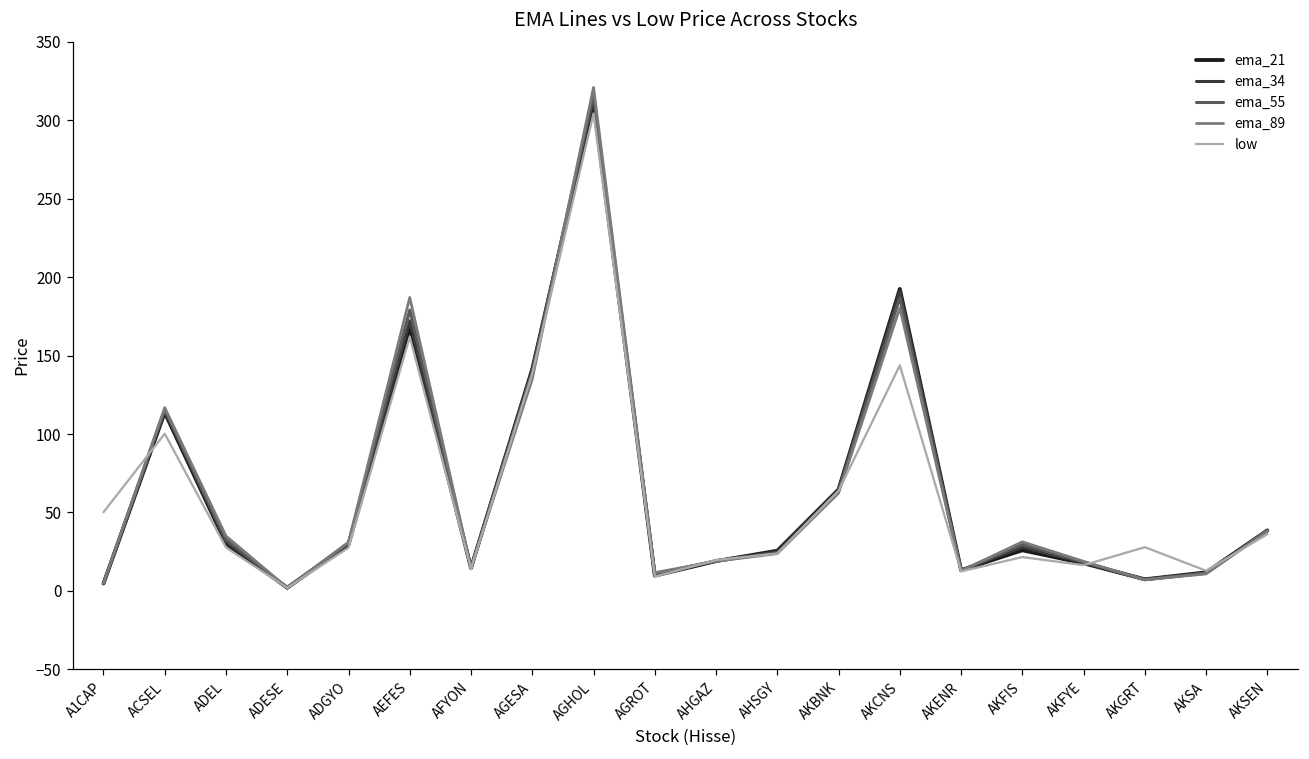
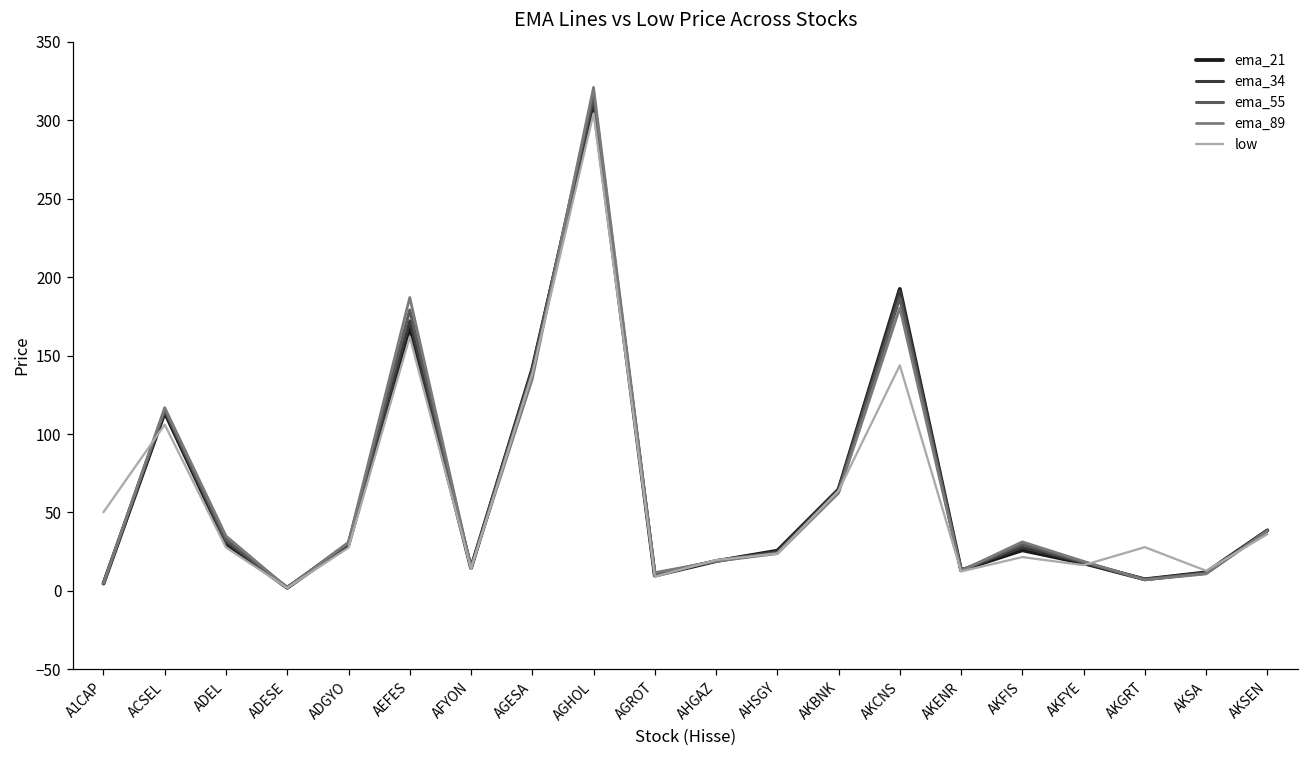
low, ACSEL: 100 -> 106
